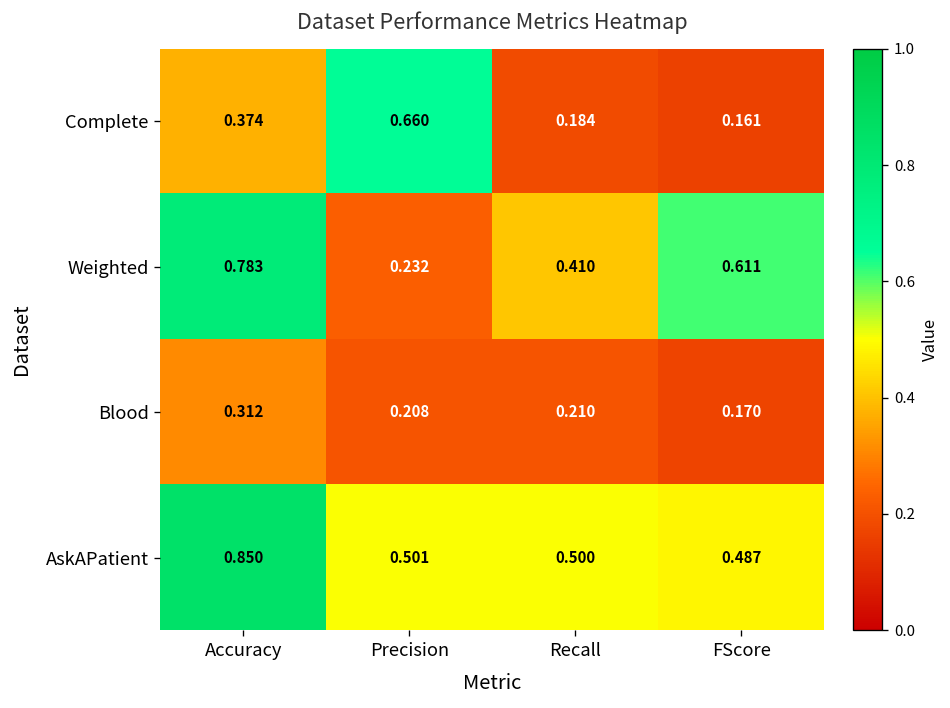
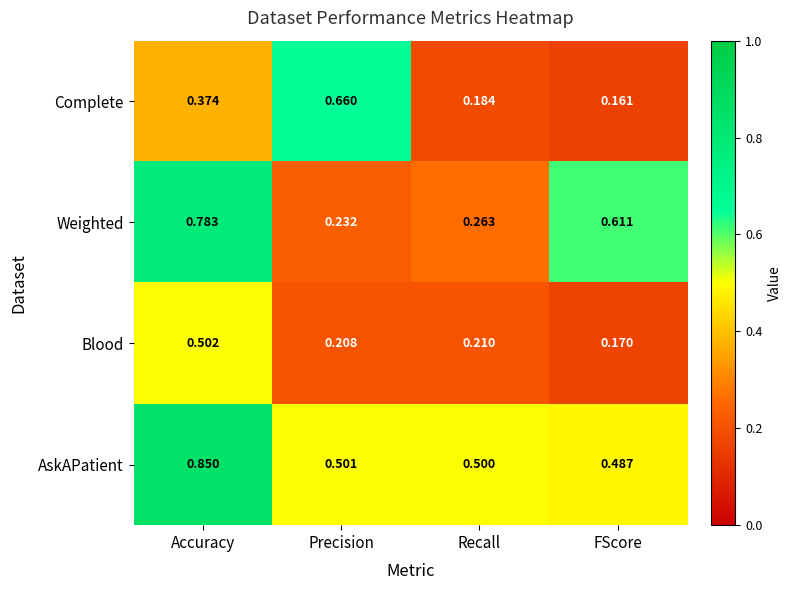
Weighted, Recall: 0.410 -> 0.263
Blood, Accuracy: 0.312 -> 0.502
